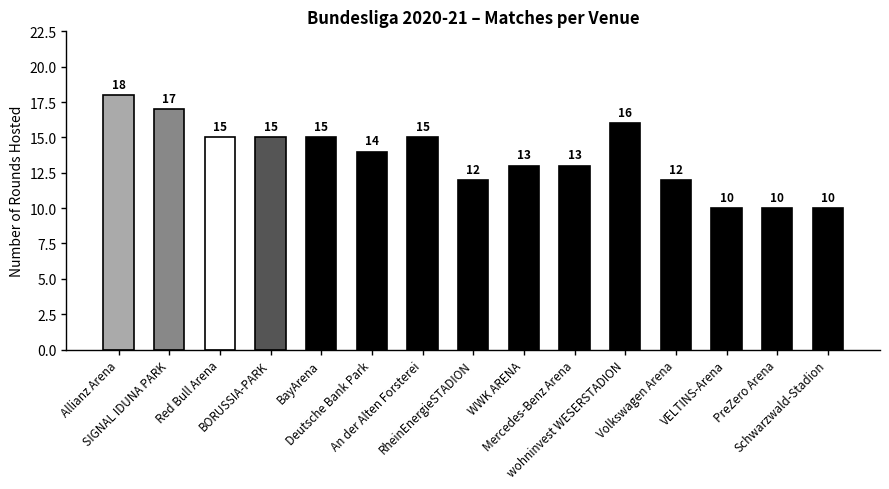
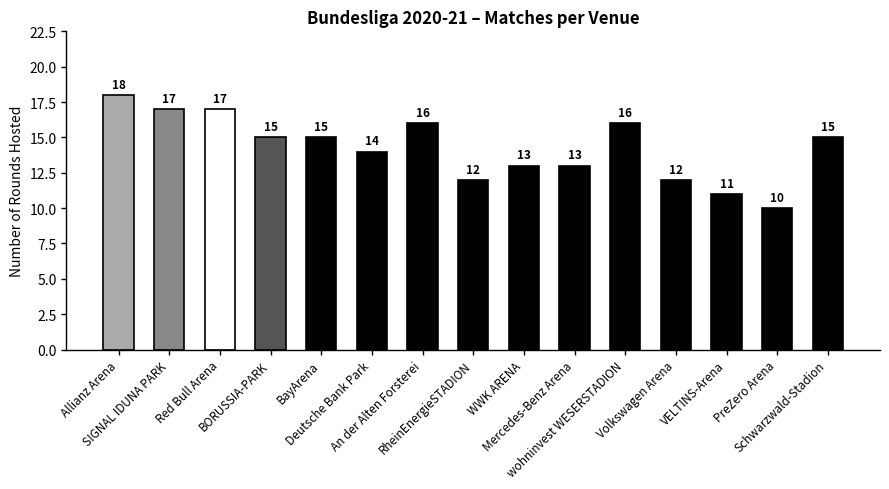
Red Bull Arena: 15 -> 17
An der Alten Forsterei: 15 -> 16
VELTINS-Arena: 10 -> 11
Schwarzwald-Stadion: 10 -> 15
